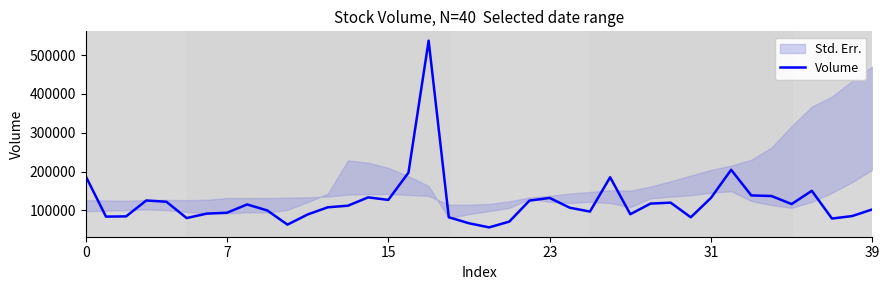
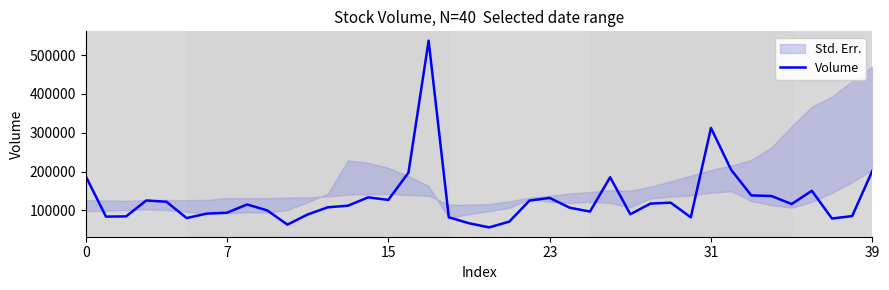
Volume, 31: 130000 -> 310000
Volume, 39: 100000 -> 200000
